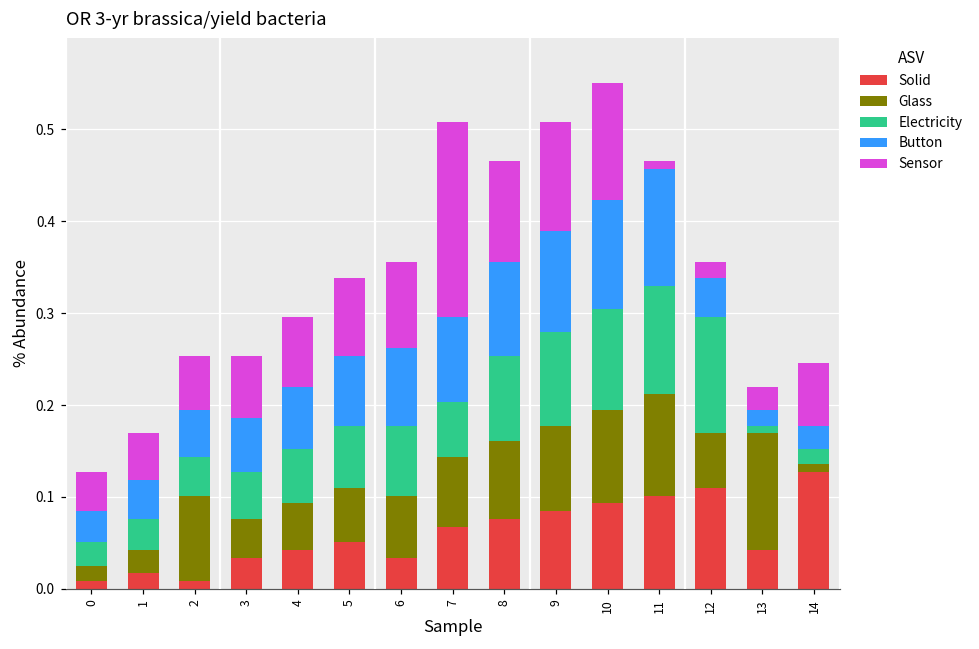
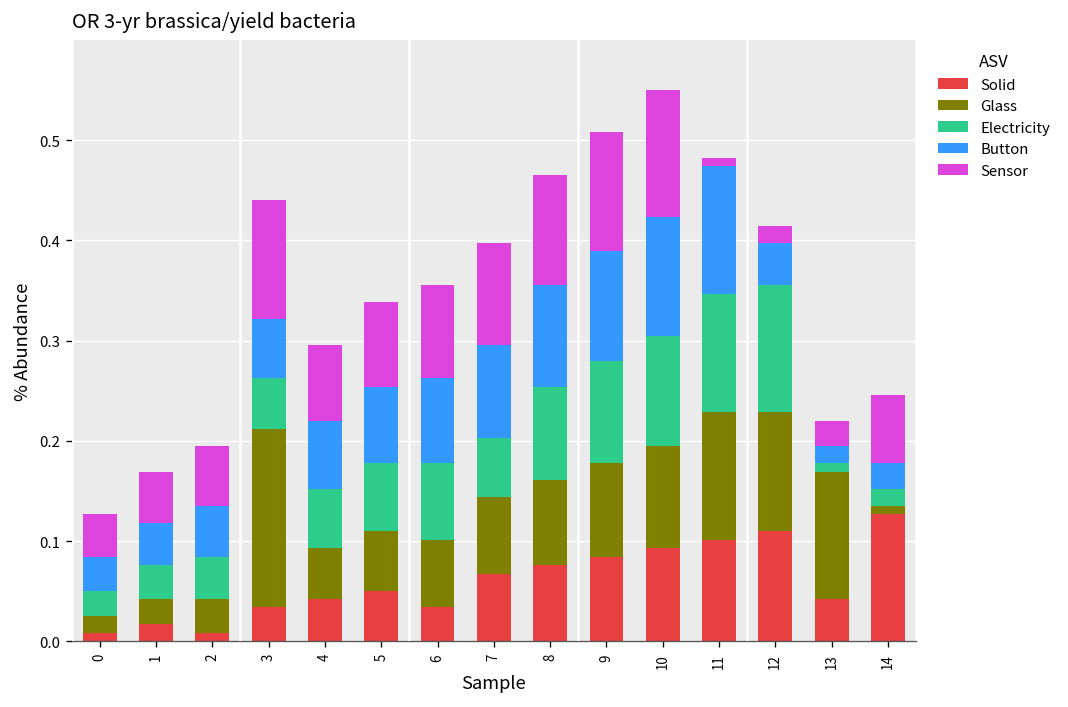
Glass, 2: 0.09 -> 0.03
Glass, 3: 0.04 -> 0.18
Sensor, 3: 0.07 -> 0.12
Sensor, 7: 0.21 -> 0.10
Glass, 11: 0.11 -> 0.13
Glass, 12: 0.06 -> 0.12
